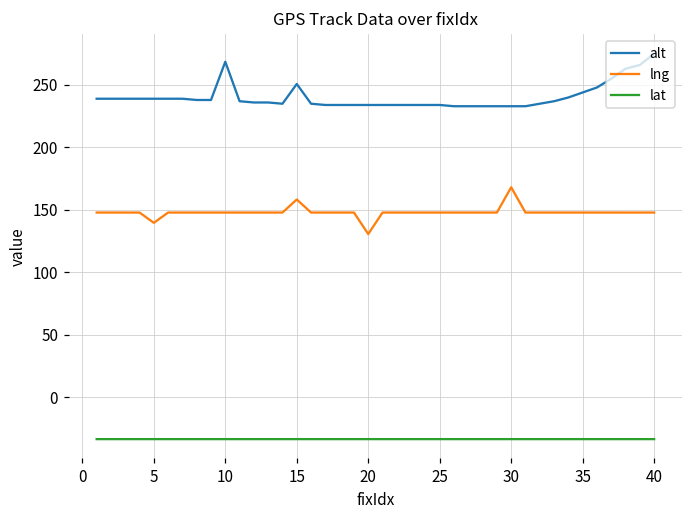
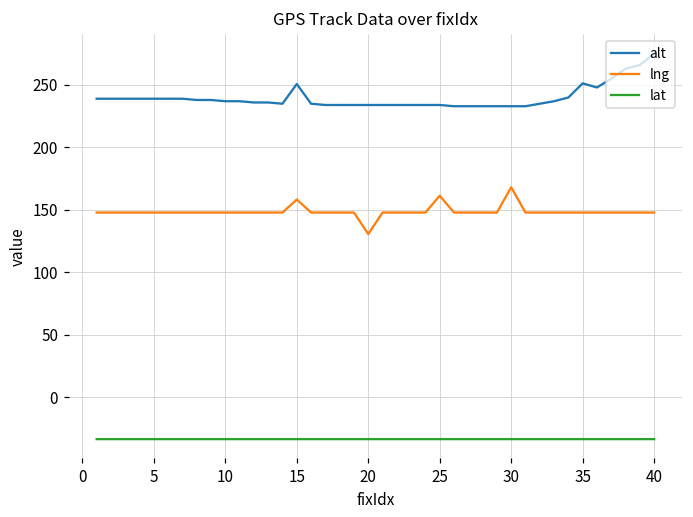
lng, 5: 140 -> 148
alt, 10: 269 -> 237
lng, 25: 148 -> 161
alt, 35: 244 -> 251
